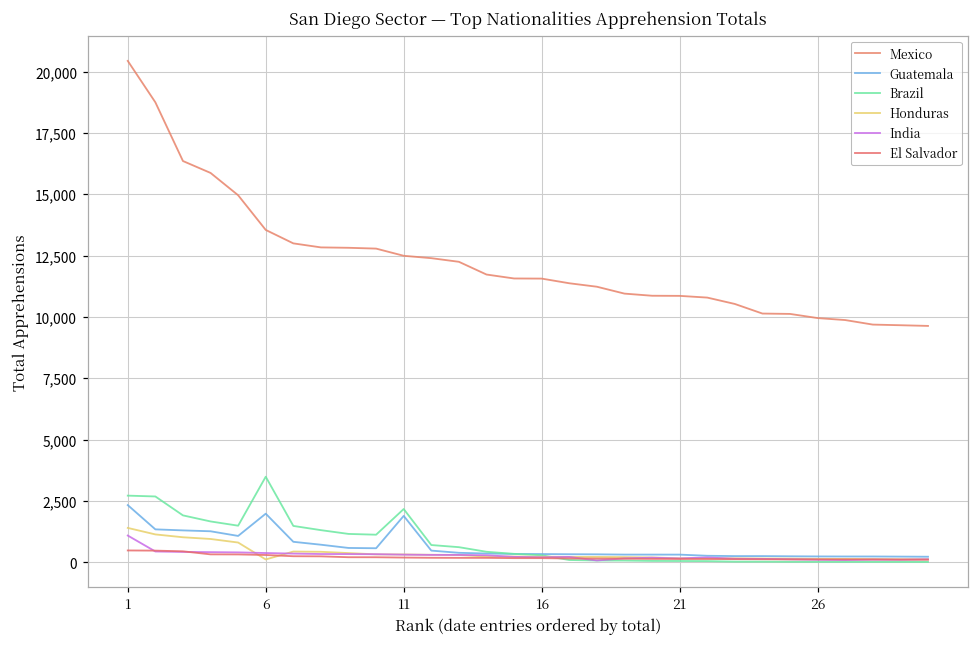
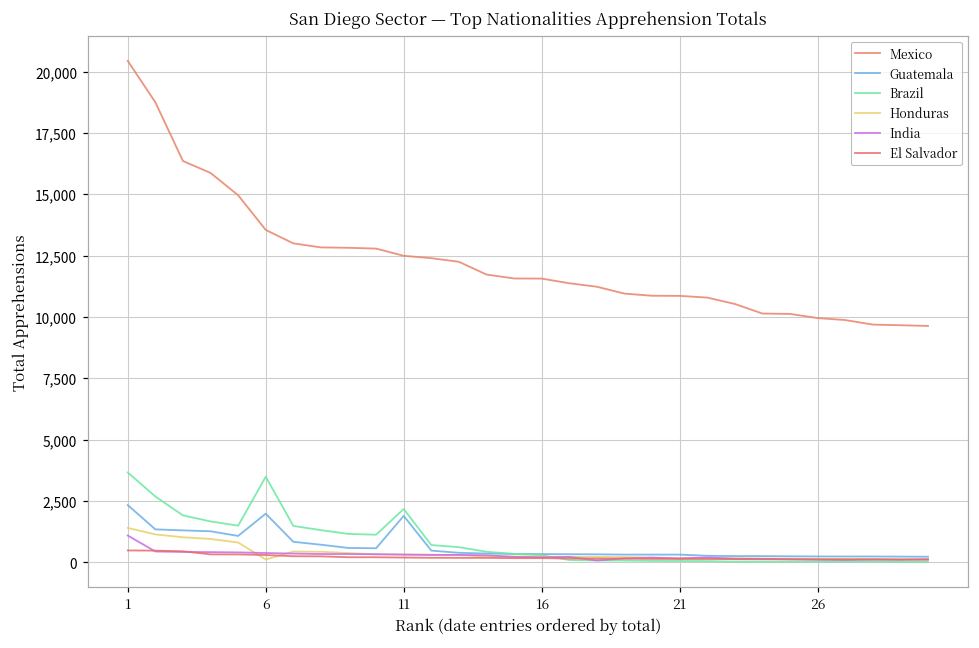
Brazil, 1: 2,700 -> 3,700
